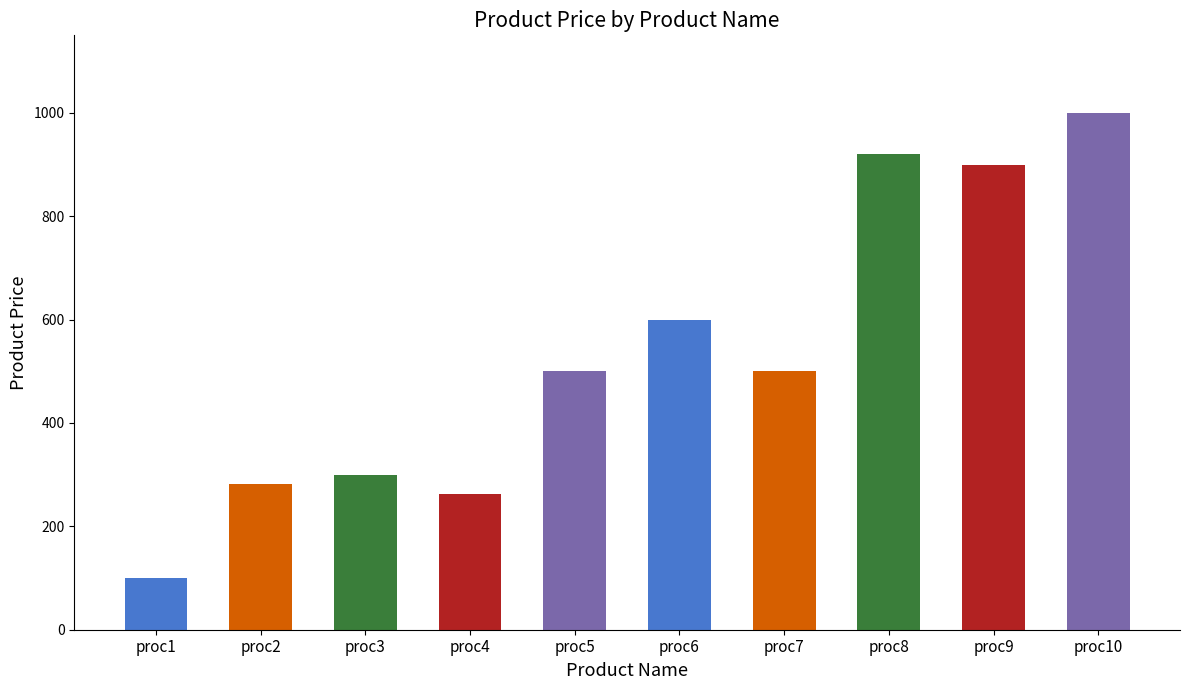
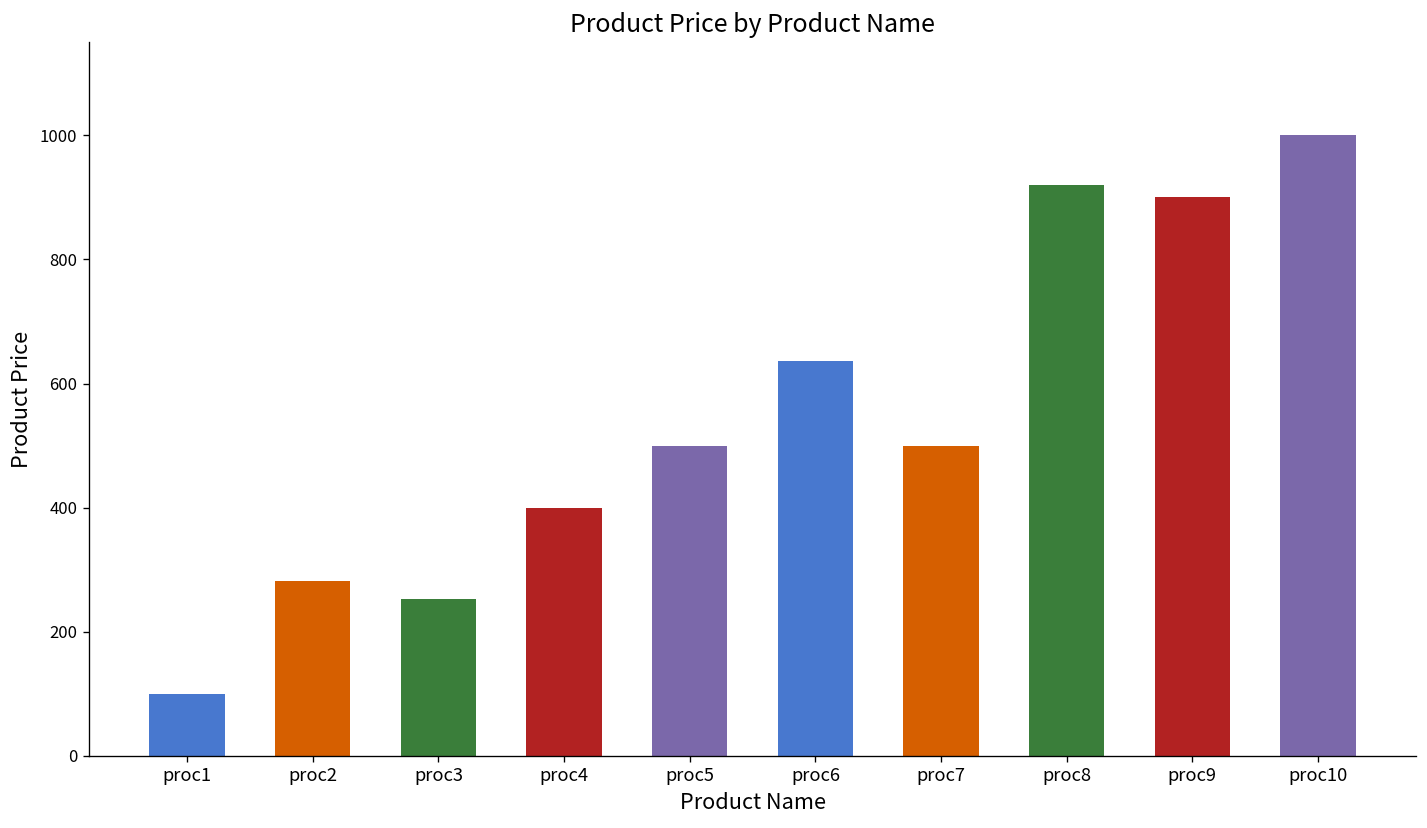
proc3: 300 -> 250
proc4: 260 -> 400
proc6: 600 -> 640
